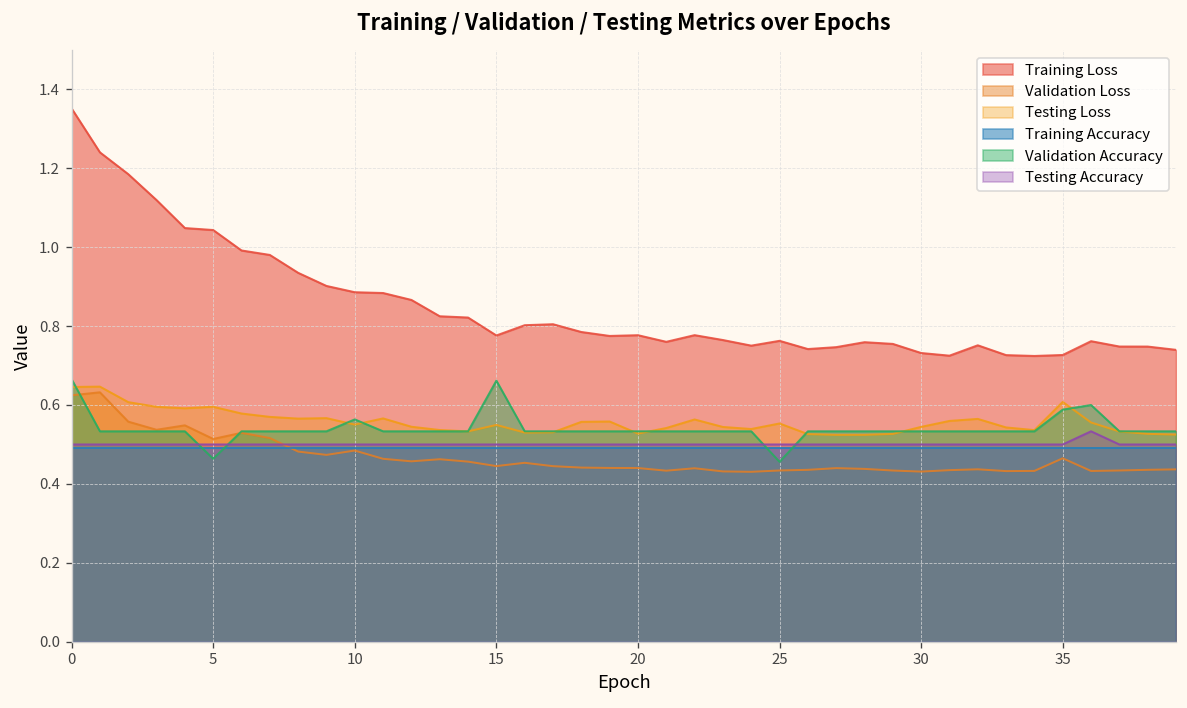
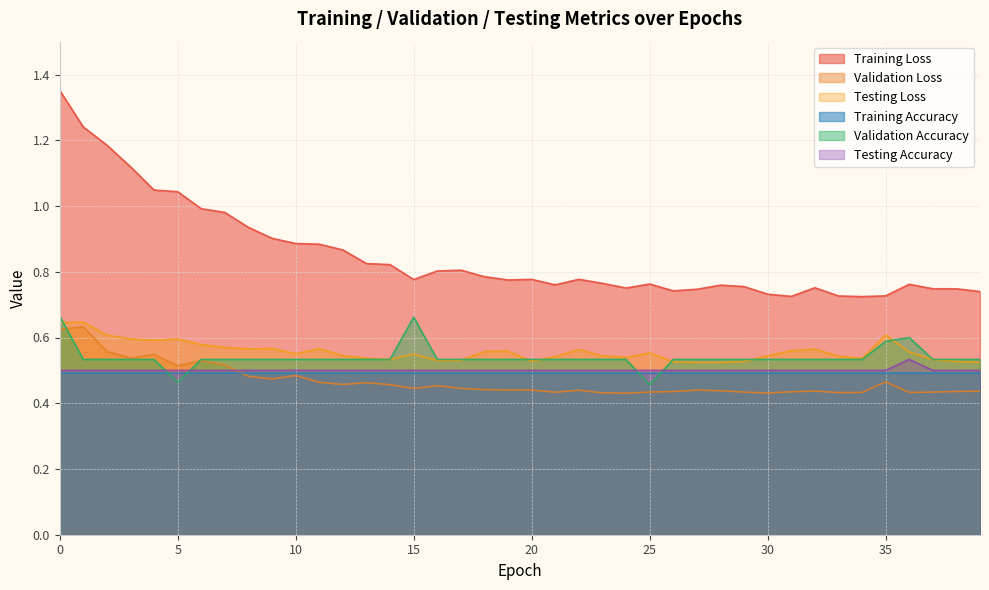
Validation Accuracy, 10: 0.56 -> 0.53
